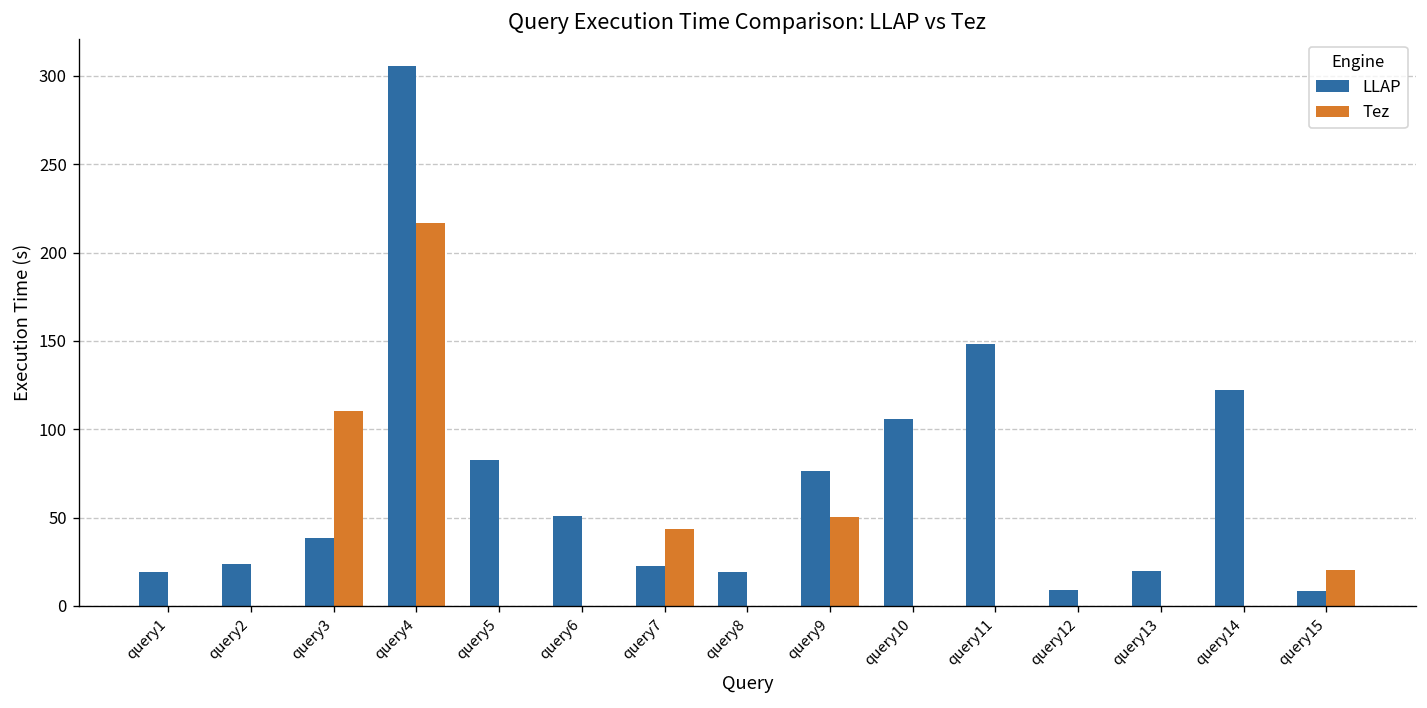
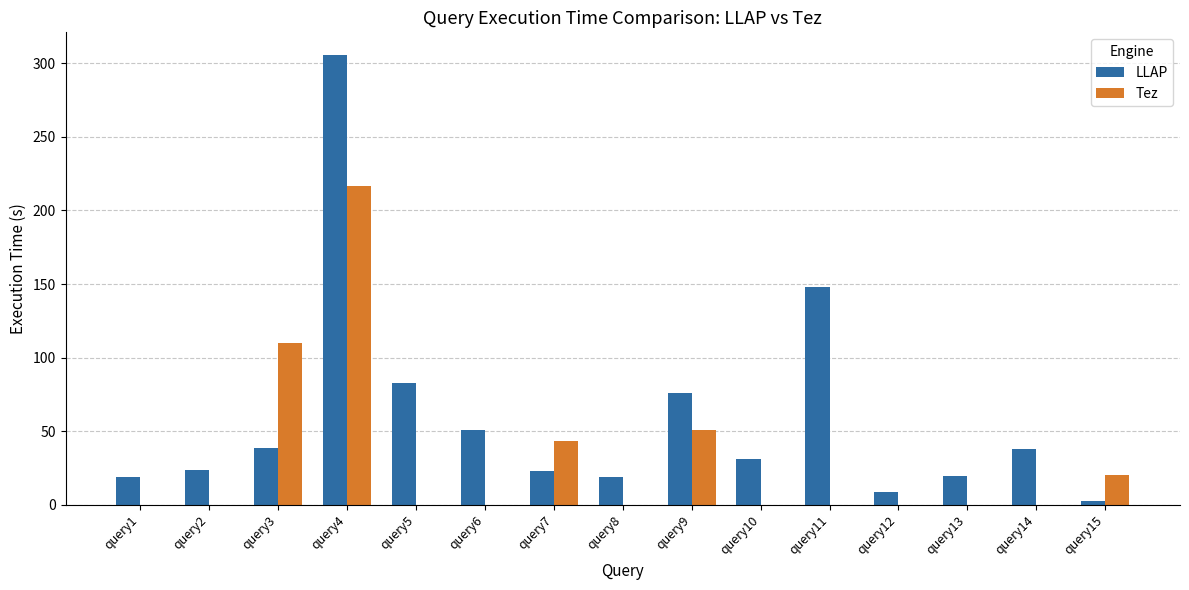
LLAP, query10: 106 -> 31
LLAP, query14: 122 -> 38
LLAP, query15: 8 -> 3
